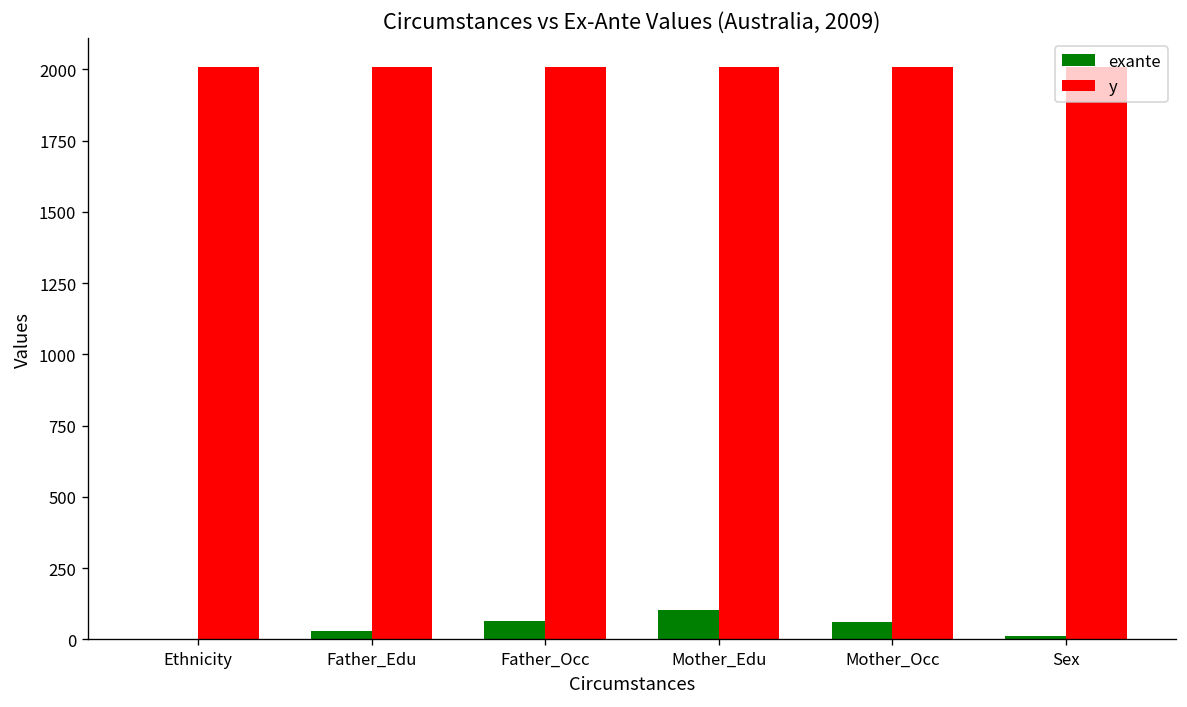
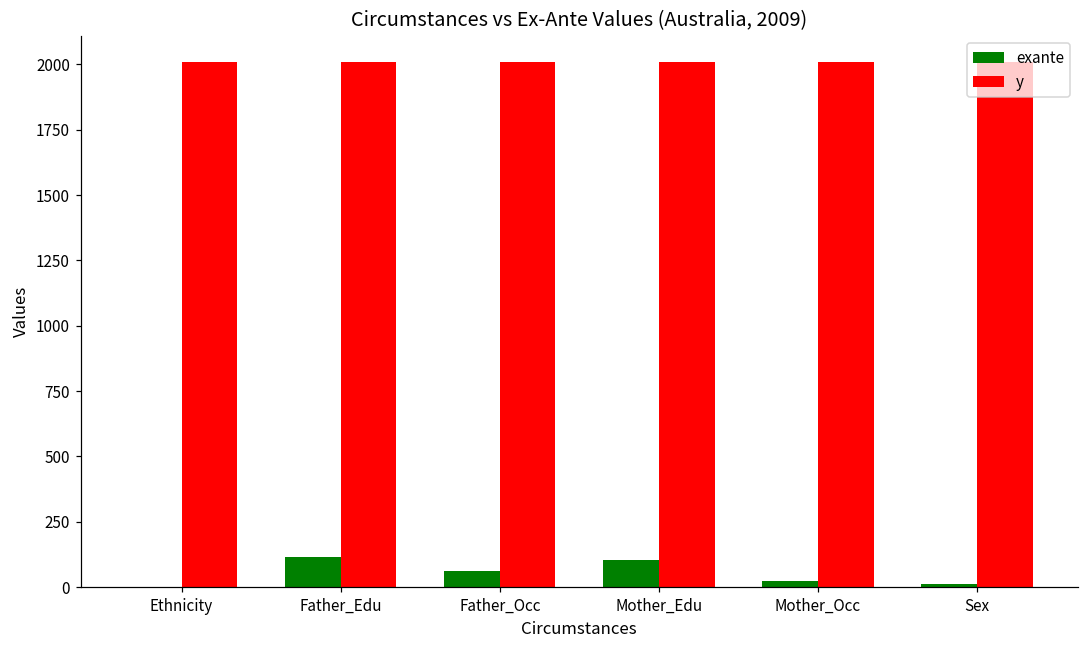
exante, Father_Edu: 30 -> 110
exante, Mother_Occ: 60 -> 20
